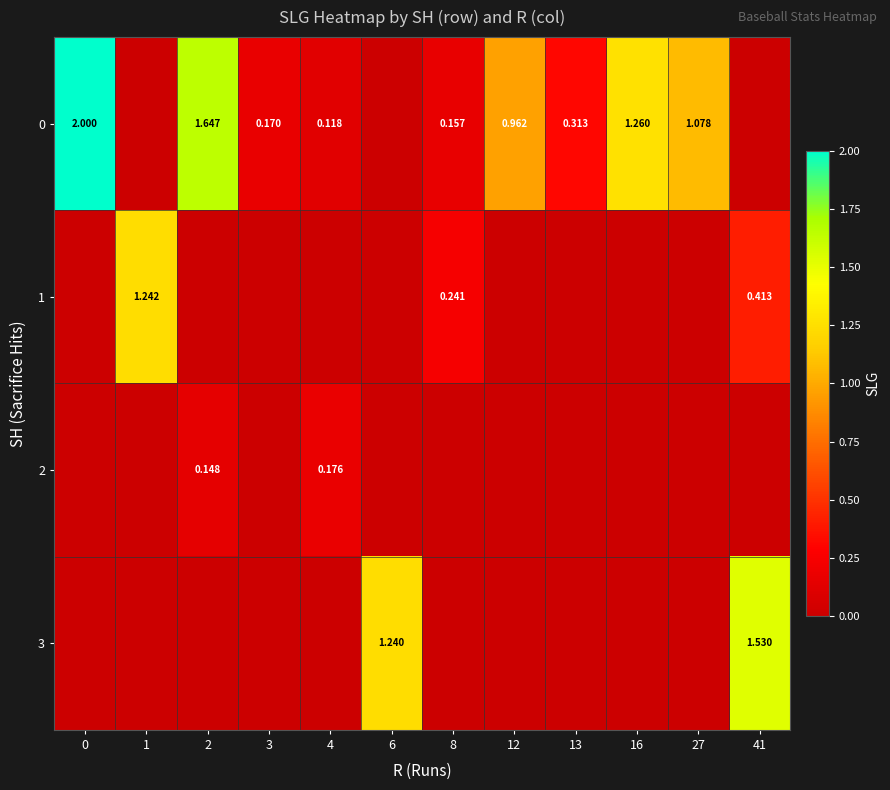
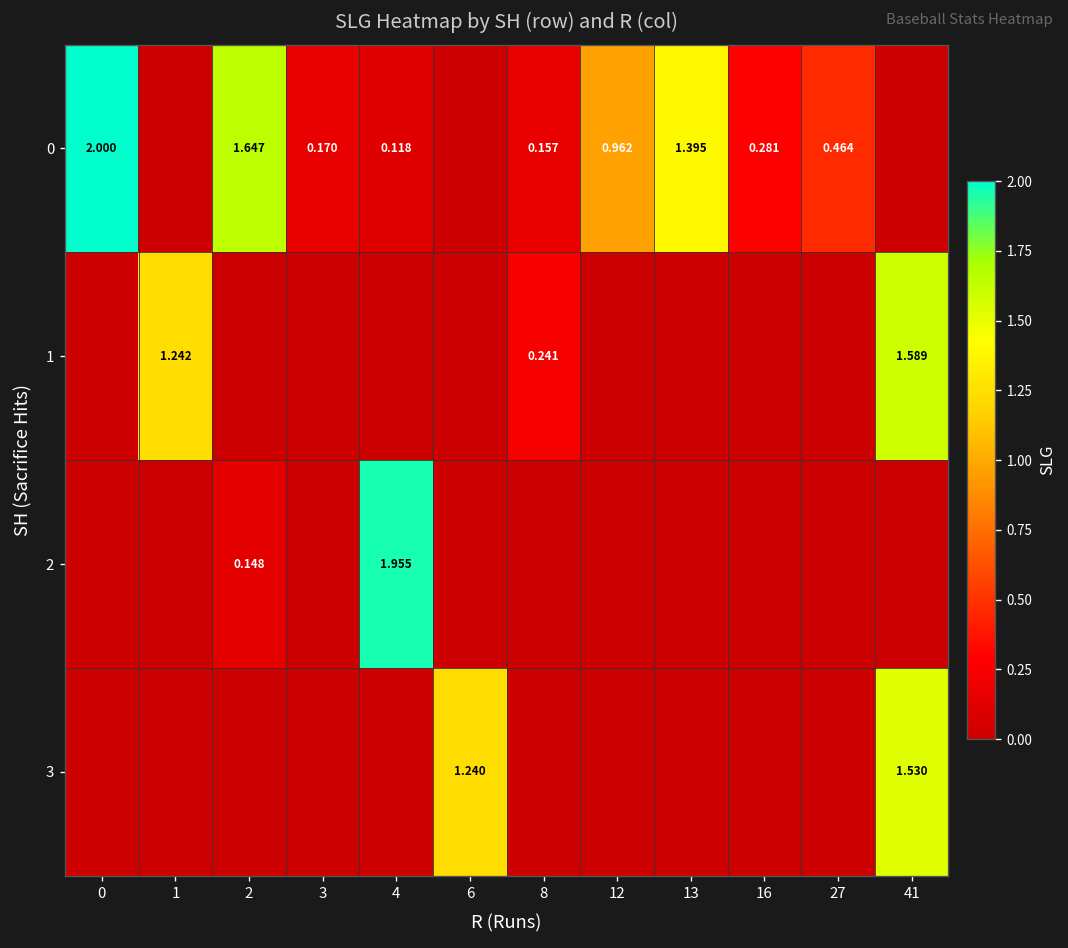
0, 13: 0.313 -> 1.395
0, 16: 1.260 -> 0.281
0, 27: 1.078 -> 0.464
1, 41: 0.413 -> 1.589
2, 4: 0.176 -> 1.955
